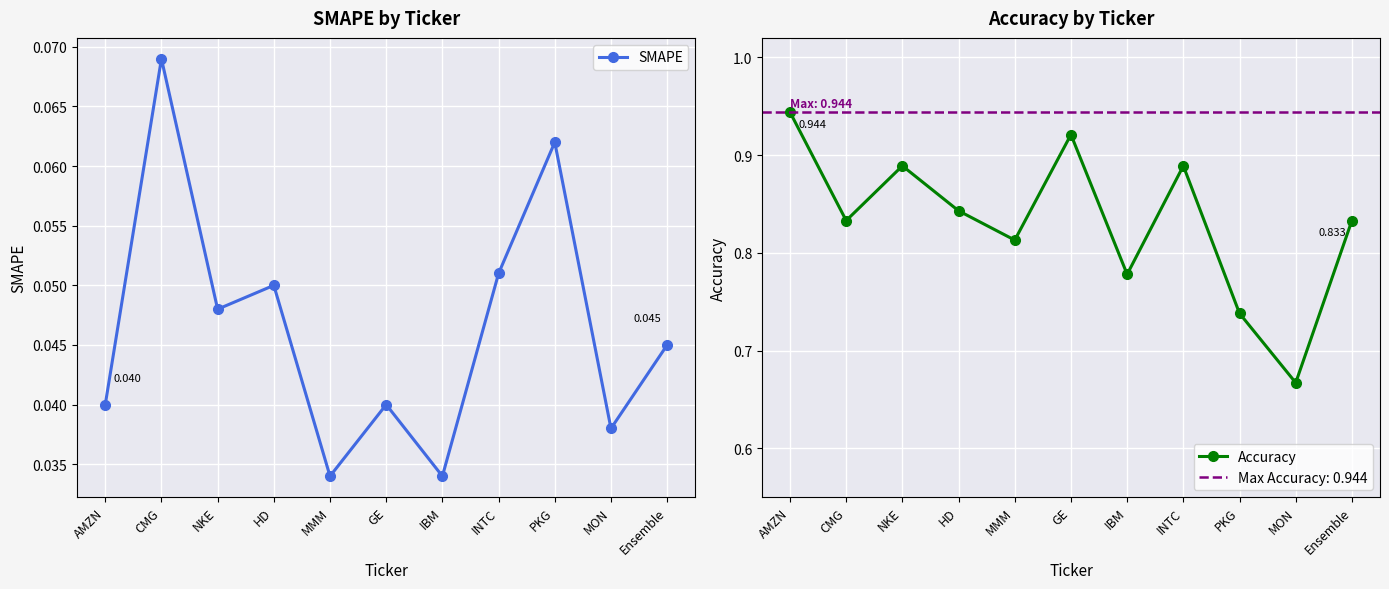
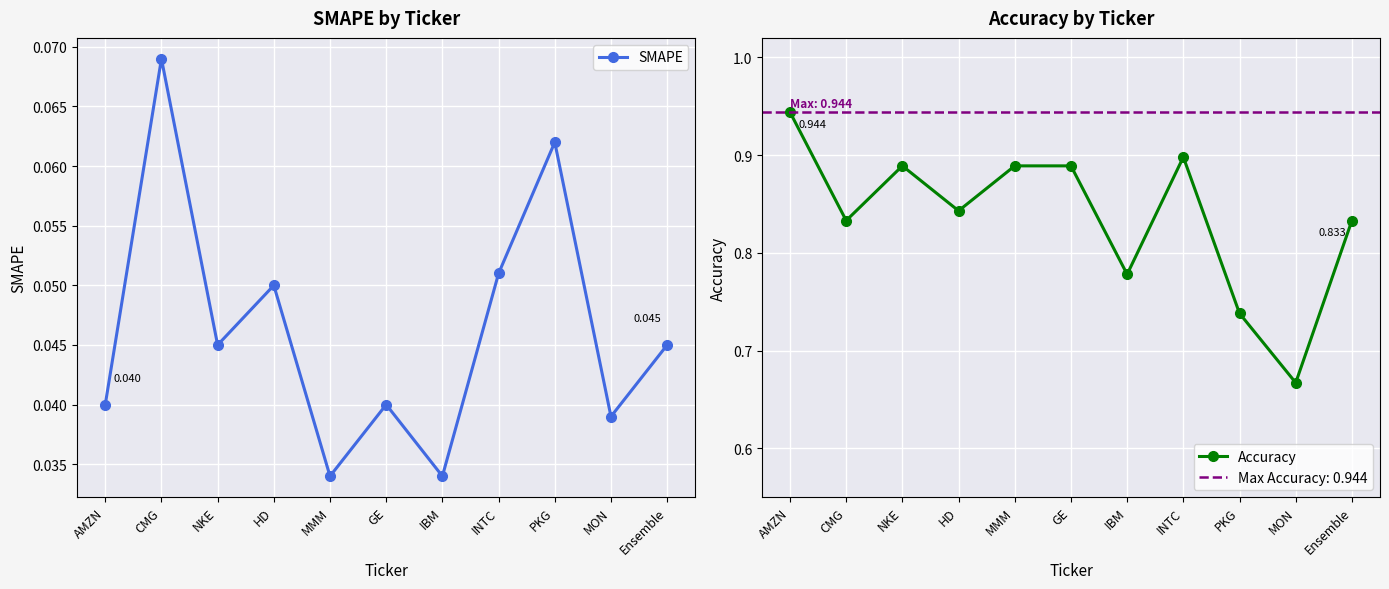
SMAPE by Ticker, NKE: 0.048 -> 0.045
SMAPE by Ticker, MON: 0.038 -> 0.039
Accuracy by Ticker, MMM: 0.81 -> 0.89
Accuracy by Ticker, GE: 0.92 -> 0.89
Accuracy by Ticker, INTC: 0.89 -> 0.90
